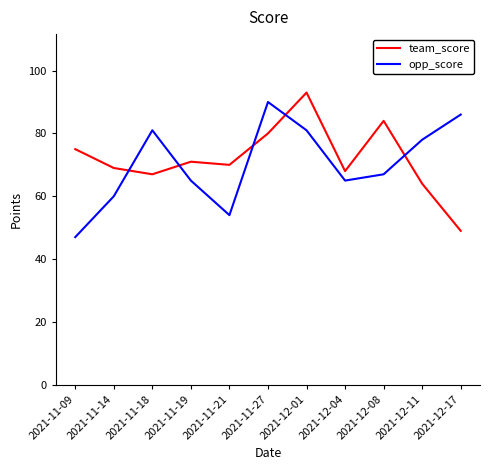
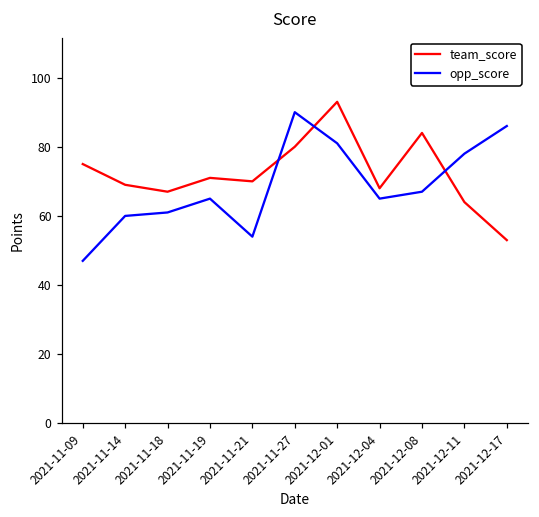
opp_score, 2021-11-18: 81 -> 61
team_score, 2021-12-17: 49 -> 53
